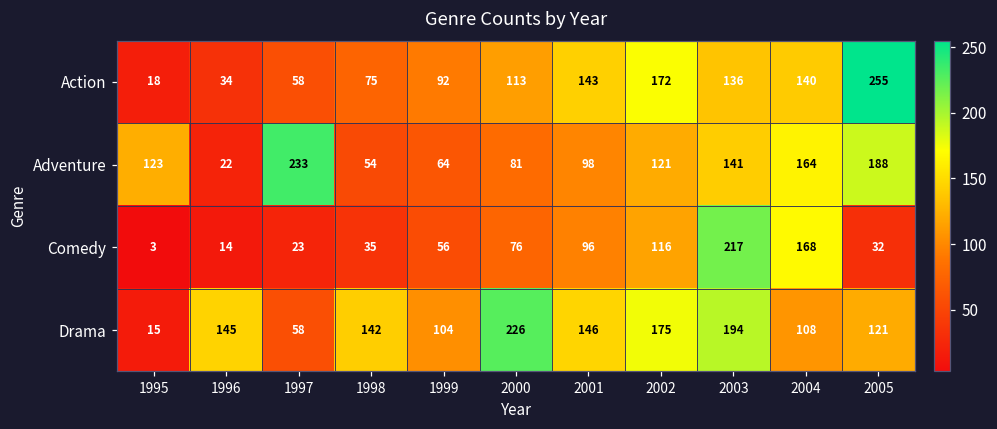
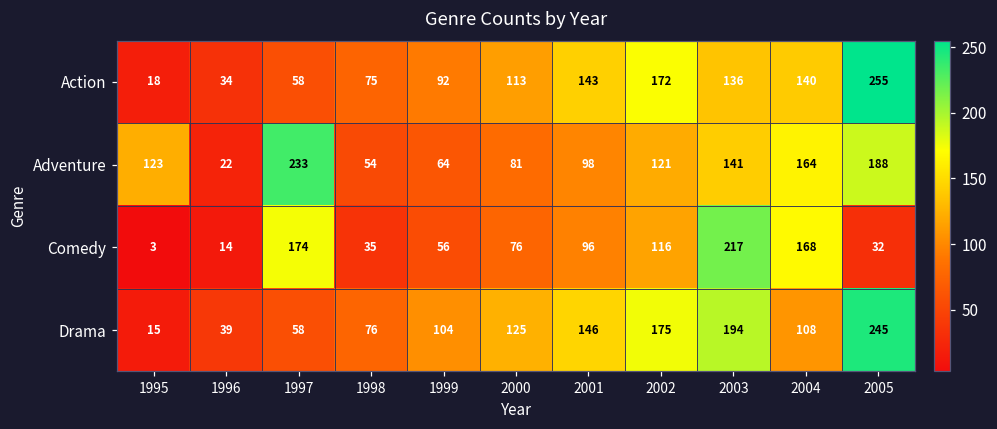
Comedy, 1997: 23 -> 174
Drama, 1996: 145 -> 39
Drama, 1998: 142 -> 76
Drama, 2000: 226 -> 125
Drama, 2005: 121 -> 245
